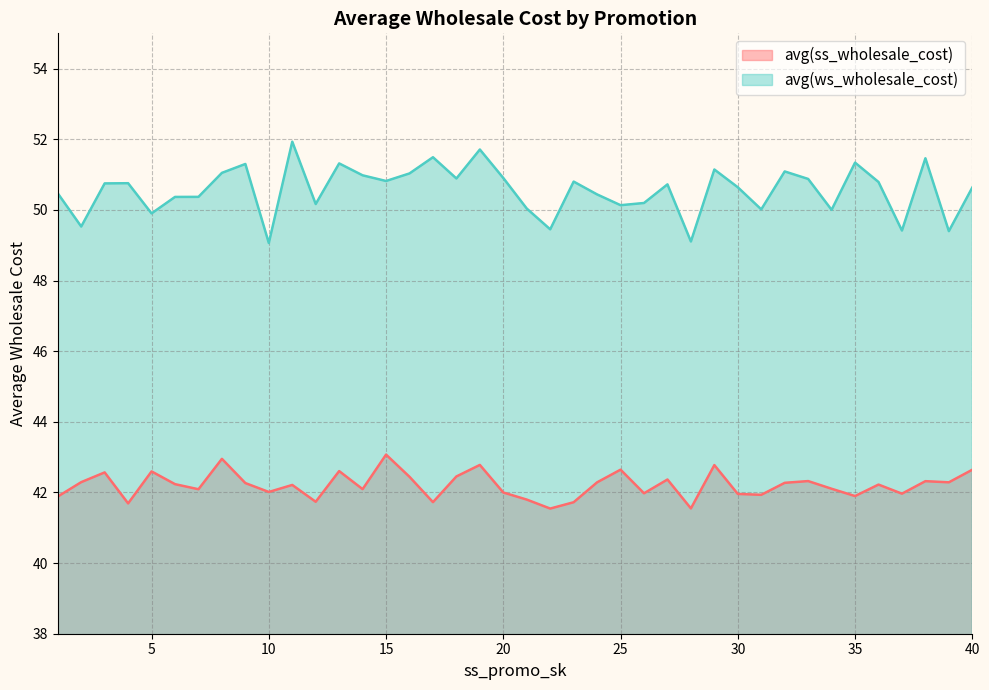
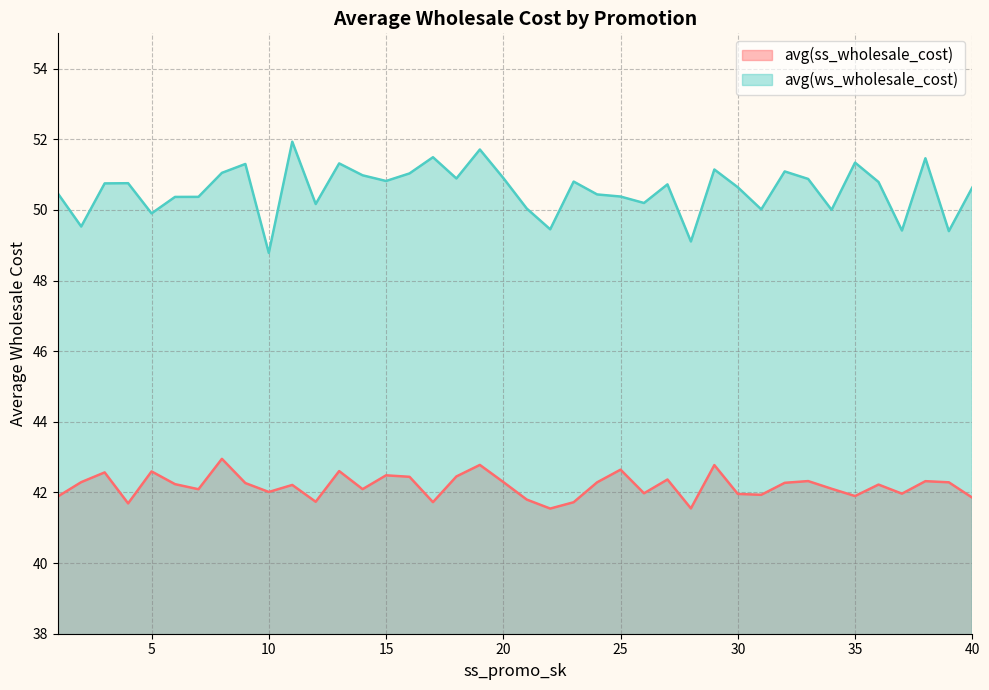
avg(ws_wholesale_cost), 10: 49.1 -> 48.8
avg(ss_wholesale_cost), 15: 43.1 -> 42.5
avg(ss_wholesale_cost), 20: 42.0 -> 42.3
avg(ws_wholesale_cost), 25: 50.1 -> 50.4
avg(ss_wholesale_cost), 40: 42.6 -> 41.9
